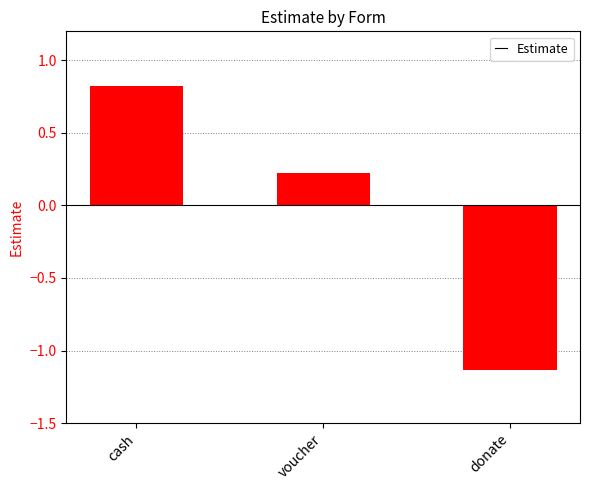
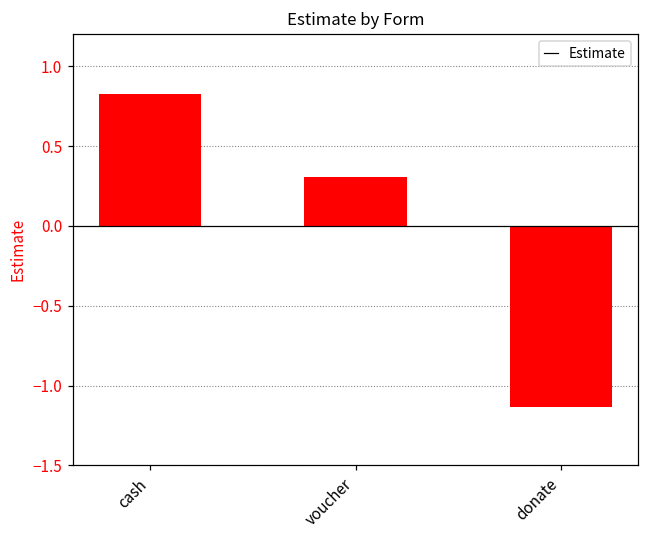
voucher: 0.22 -> 0.31
